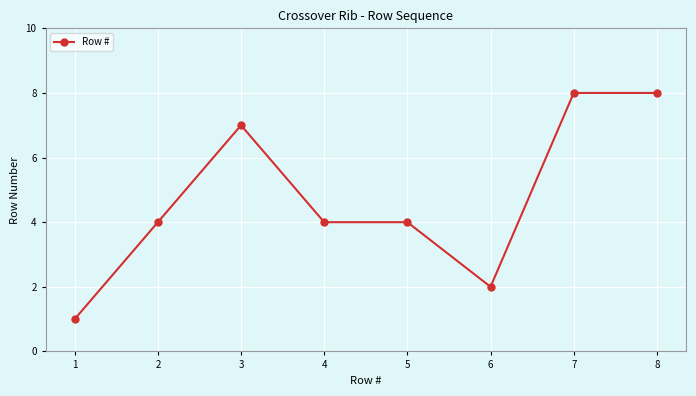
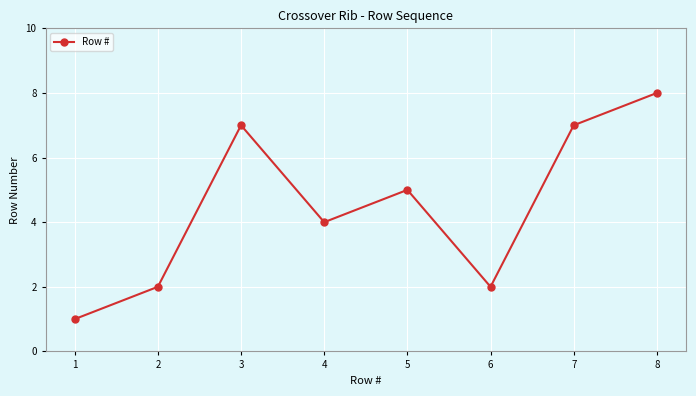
2: 4 -> 2
5: 4 -> 5
7: 8 -> 7
